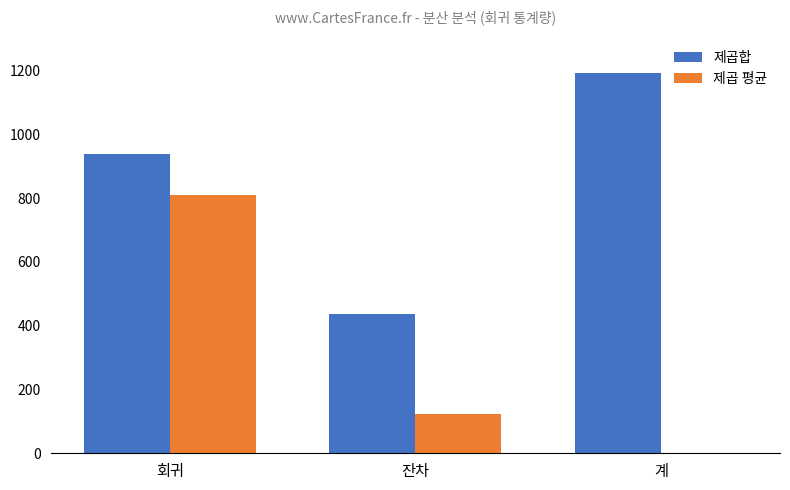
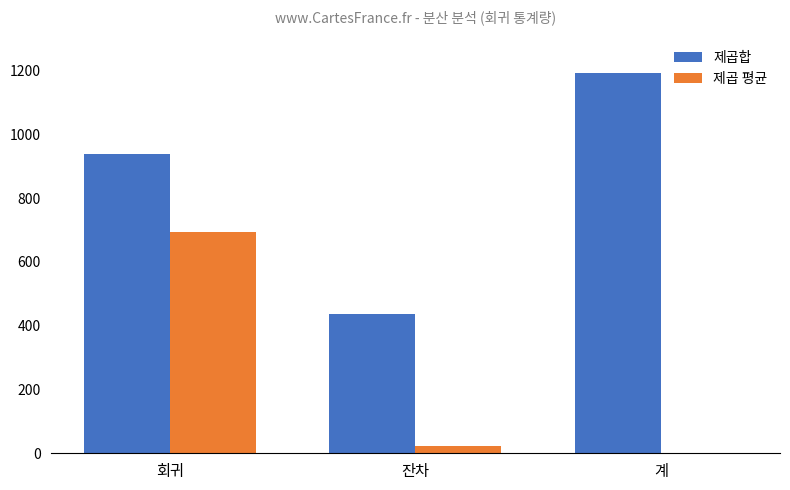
제곱 평균, 회귀: 810 -> 690
제곱 평균, 잔차: 120 -> 20
